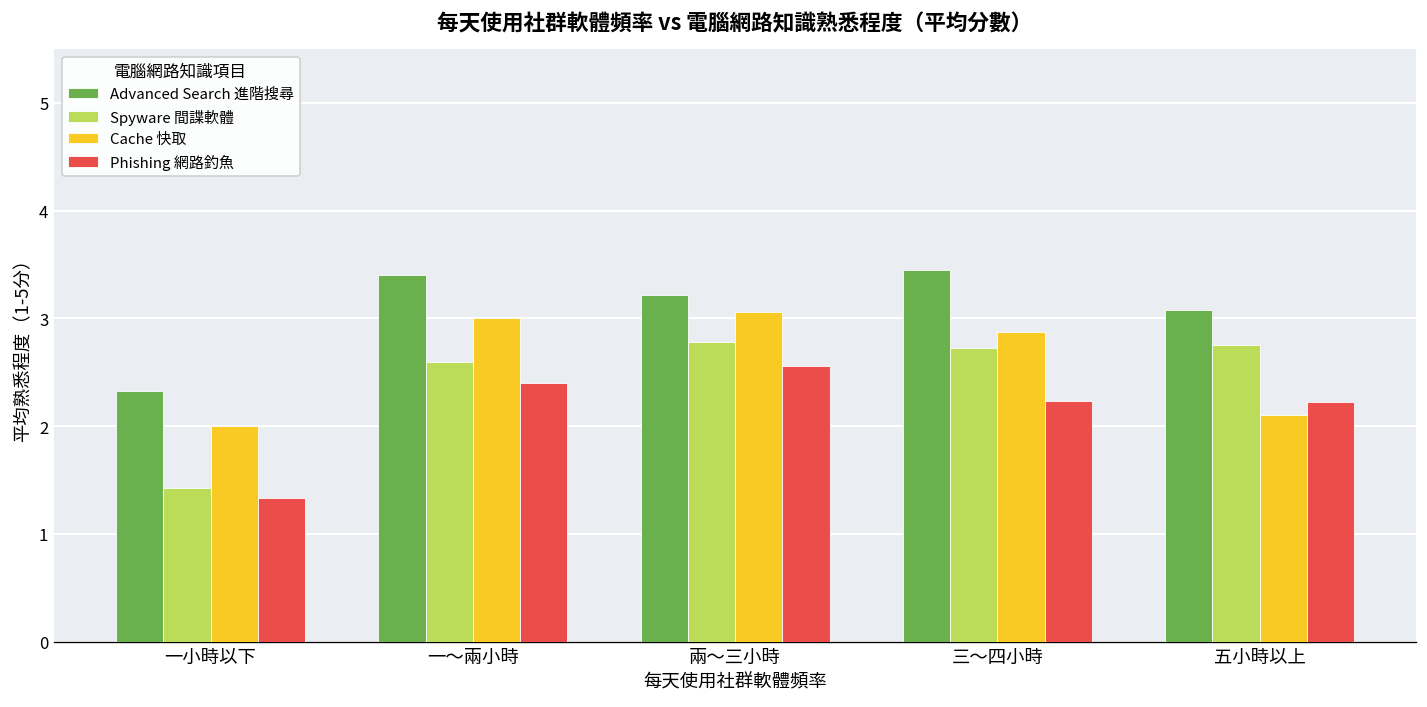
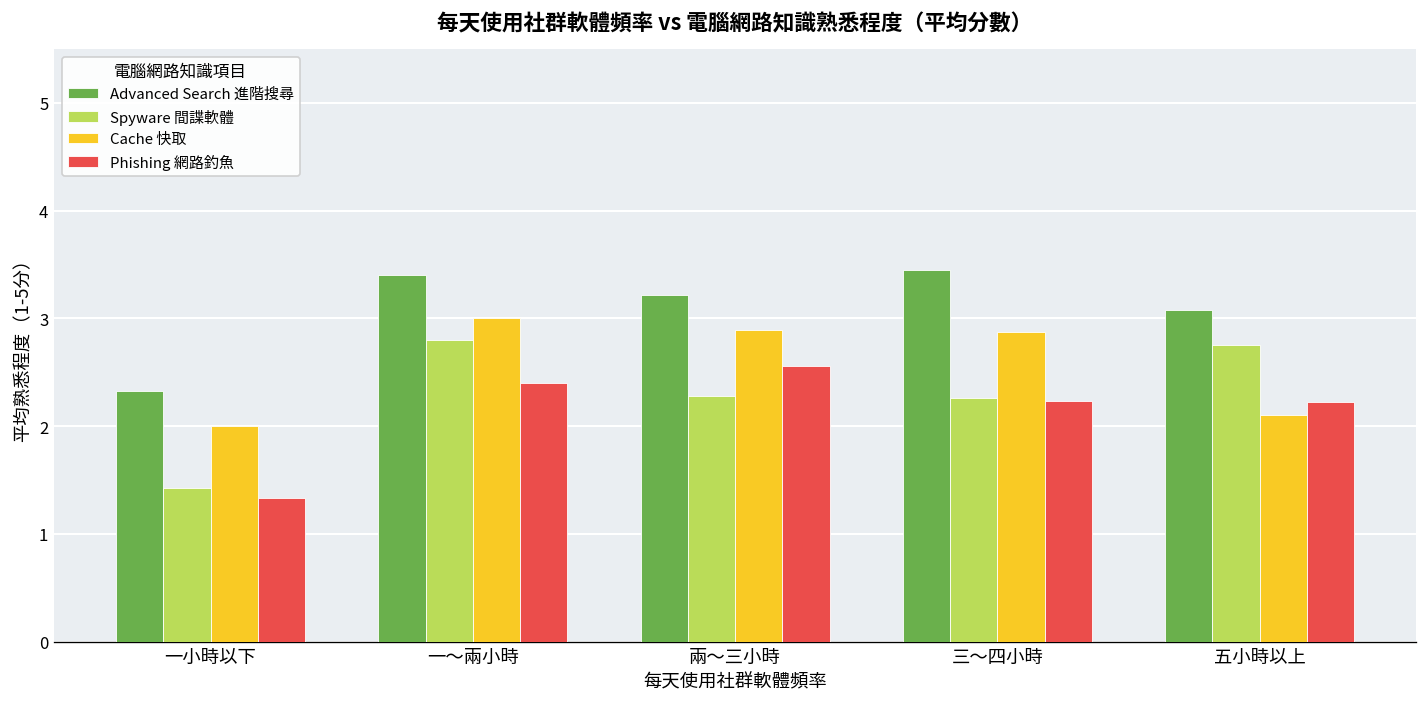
Spyware 間諜軟體, 一～兩小時: 2.6 -> 2.8
Spyware 間諜軟體, 兩～三小時: 2.8 -> 2.3
Cache 快取, 兩～三小時: 3.1 -> 2.9
Spyware 間諜軟體, 三～四小時: 2.7 -> 2.3
